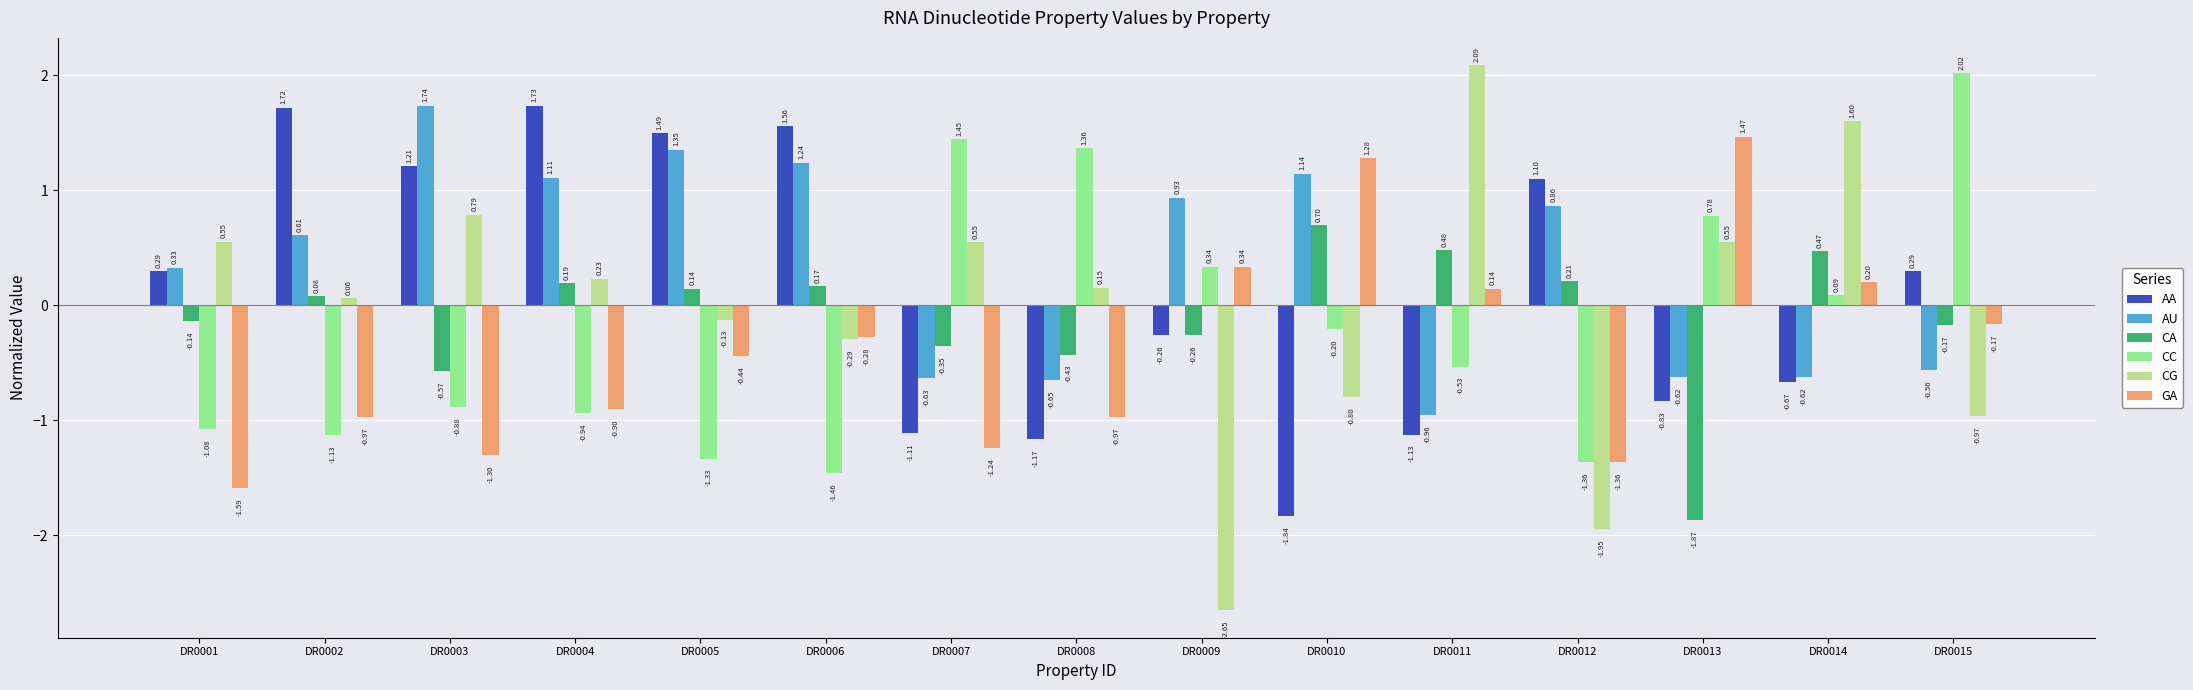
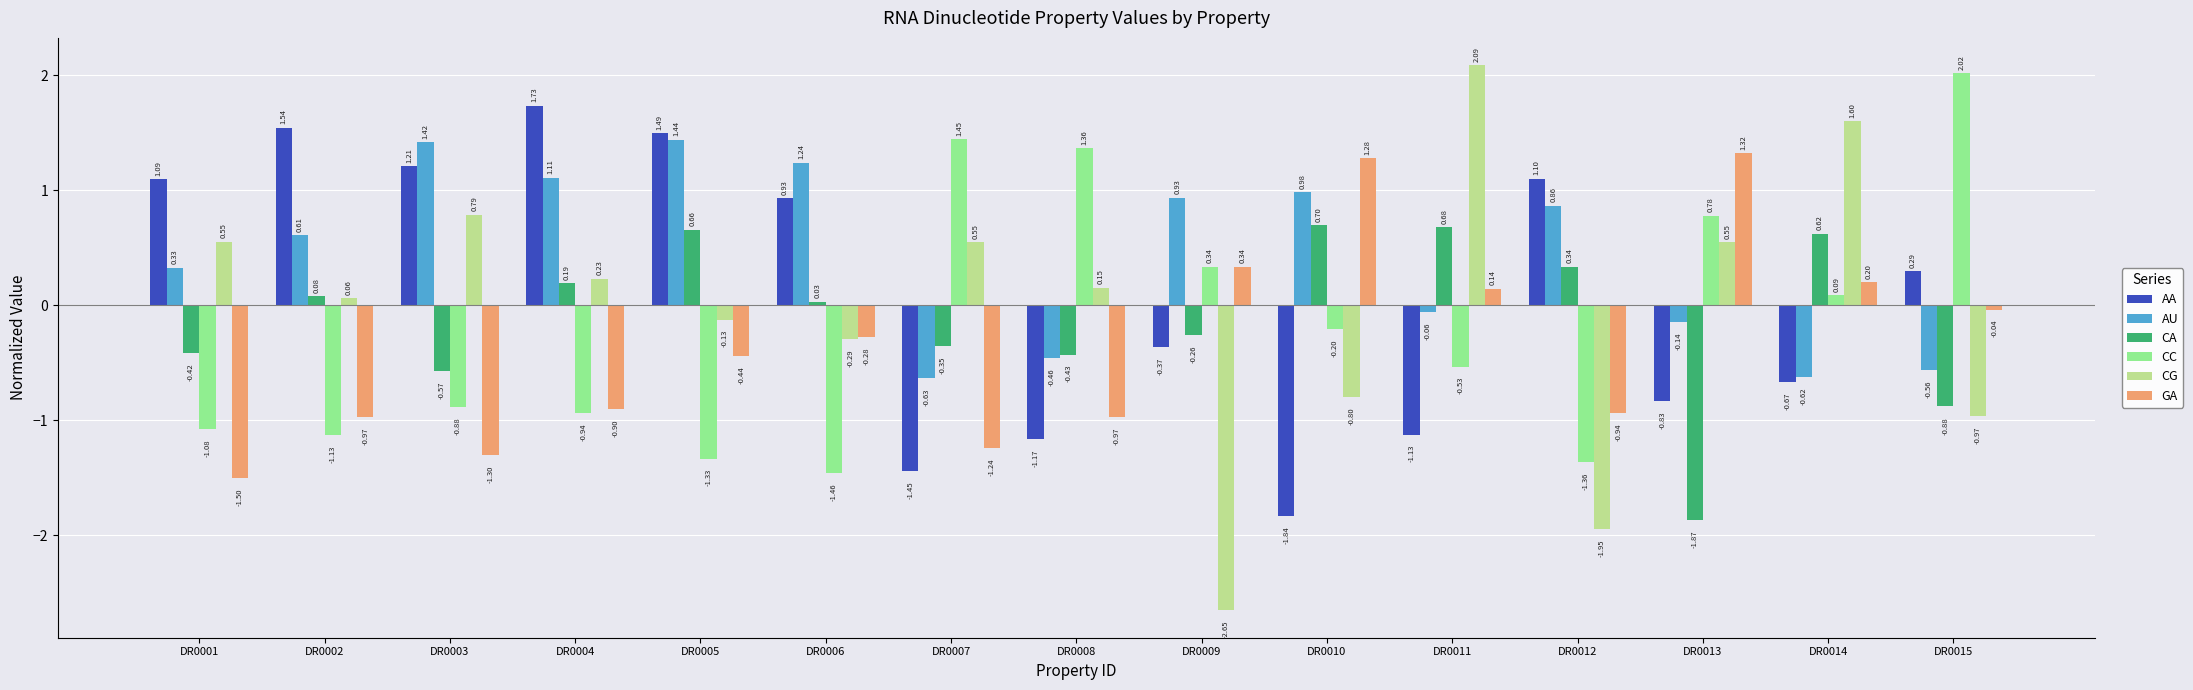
AA, DR0001: 0.29 -> 1.09
CA, DR0001: -0.14 -> -0.42
GA, DR0001: -1.59 -> -1.50
AA, DR0002: 1.72 -> 1.54
AU, DR0003: 1.74 -> 1.42
AU, DR0005: 1.35 -> 1.44
CA, DR0005: 0.14 -> 0.66
AA, DR0006: 1.56 -> 0.93
CA, DR0006: 0.17 -> 0.03
AA, DR0007: -1.11 -> -1.45
AU, DR0008: -0.65 -> -0.46
AA, DR0009: -0.26 -> -0.37
AU, DR0010: 1.14 -> 0.98
AU, DR0011: -0.96 -> -0.06
CA, DR0011: 0.48 -> 0.68
CA, DR0012: 0.21 -> 0.34
GA, DR0012: -1.36 -> -0.94
AU, DR0013: -0.62 -> -0.14
GA, DR0013: 1.47 -> 1.32
CA, DR0014: 0.47 -> 0.62
CA, DR0015: -0.17 -> -0.88
GA, DR0015: -0.17 -> -0.04
